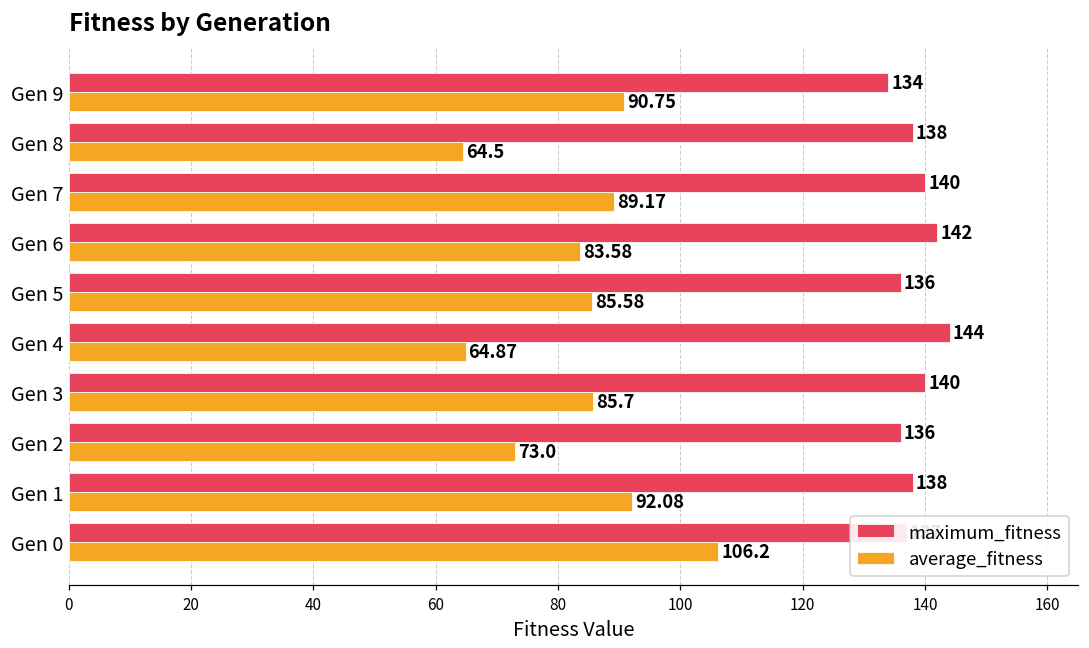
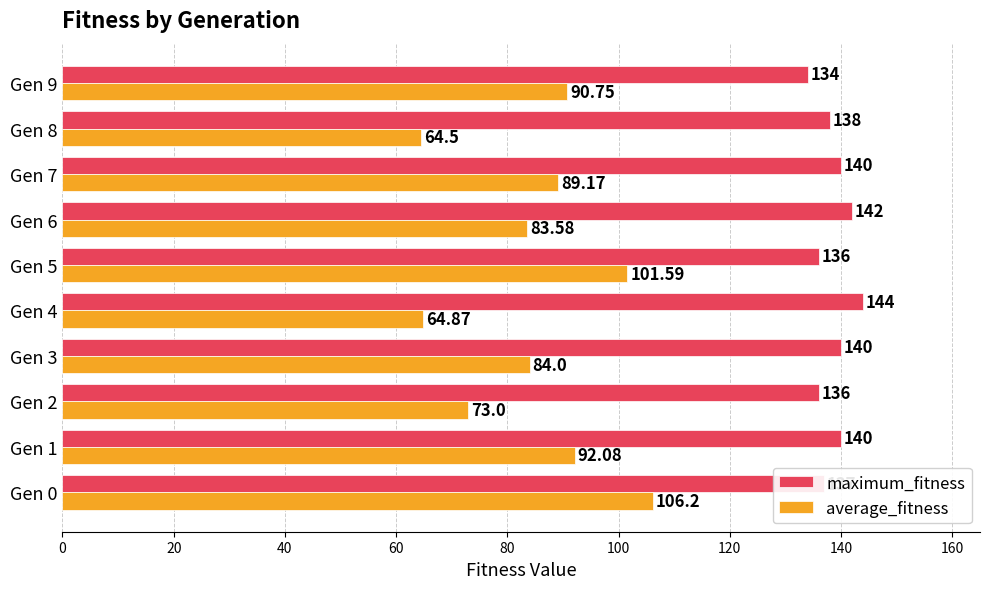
average_fitness, Gen 5: 85.58 -> 101.59
average_fitness, Gen 3: 85.7 -> 84.0
maximum_fitness, Gen 1: 138 -> 140
